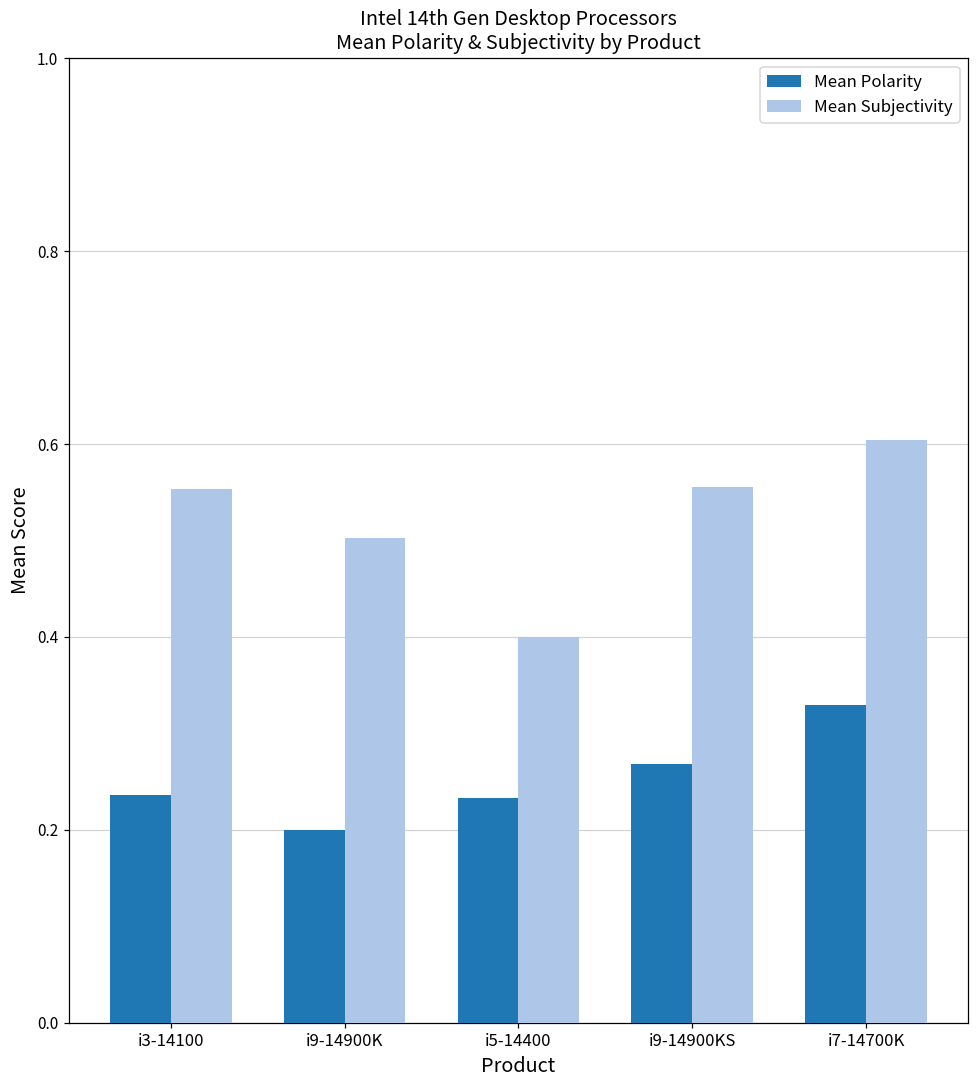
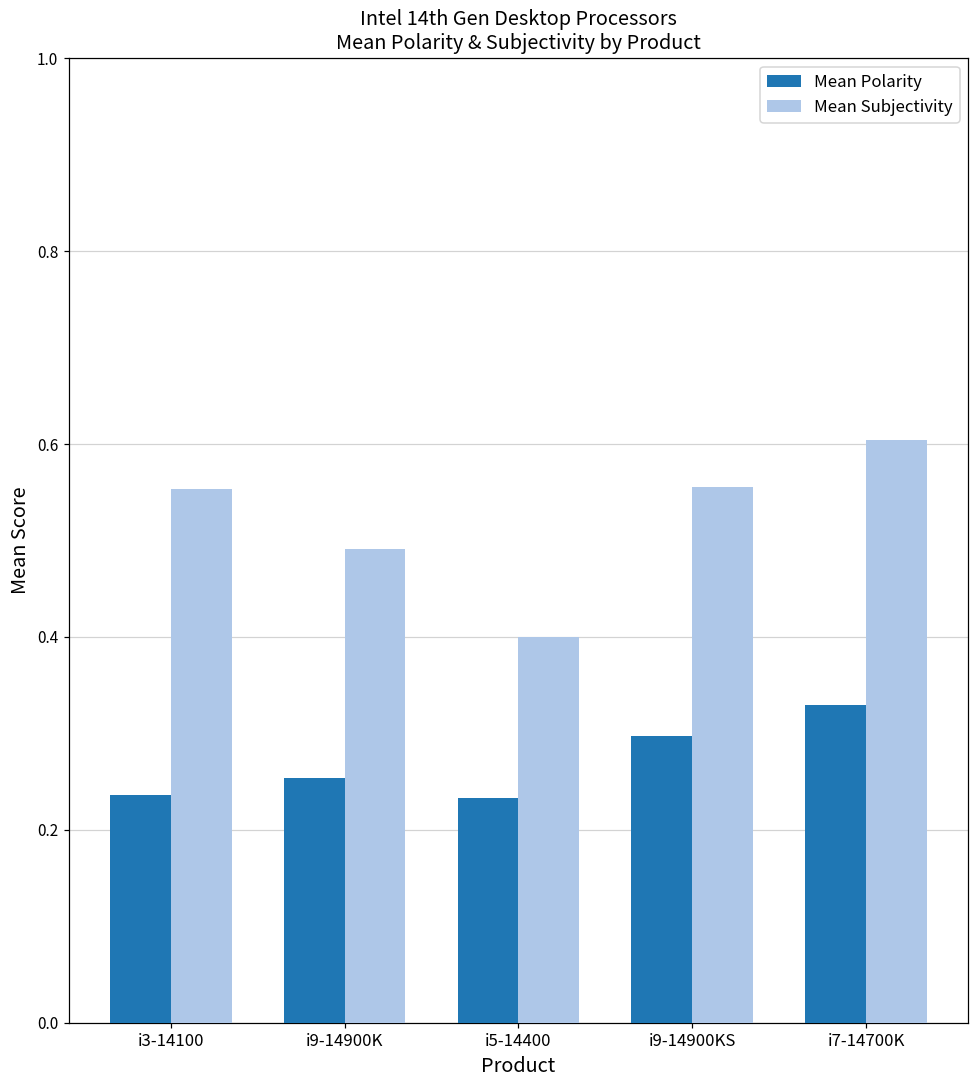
Mean Polarity, i9-14900K: 0.20 -> 0.25
Mean Subjectivity, i9-14900K: 0.50 -> 0.49
Mean Polarity, i9-14900KS: 0.27 -> 0.30
